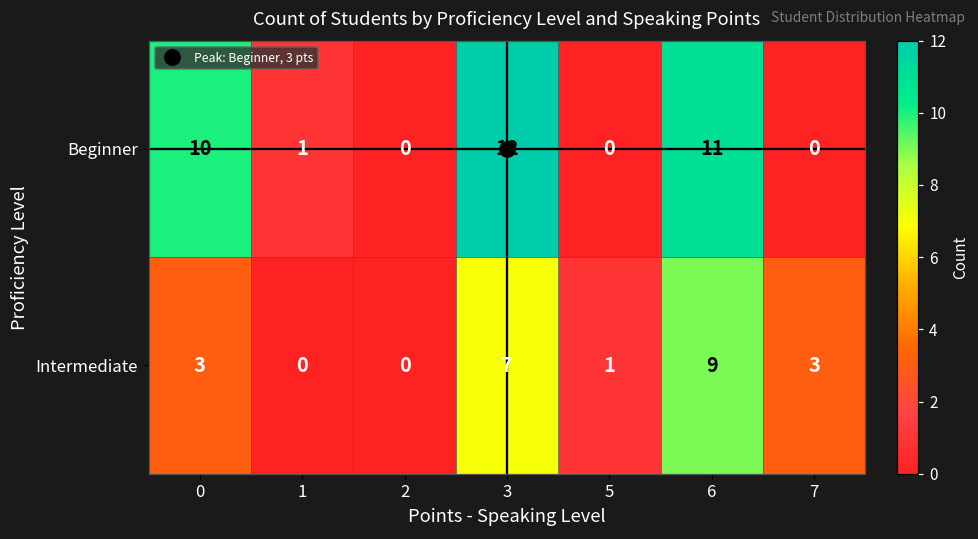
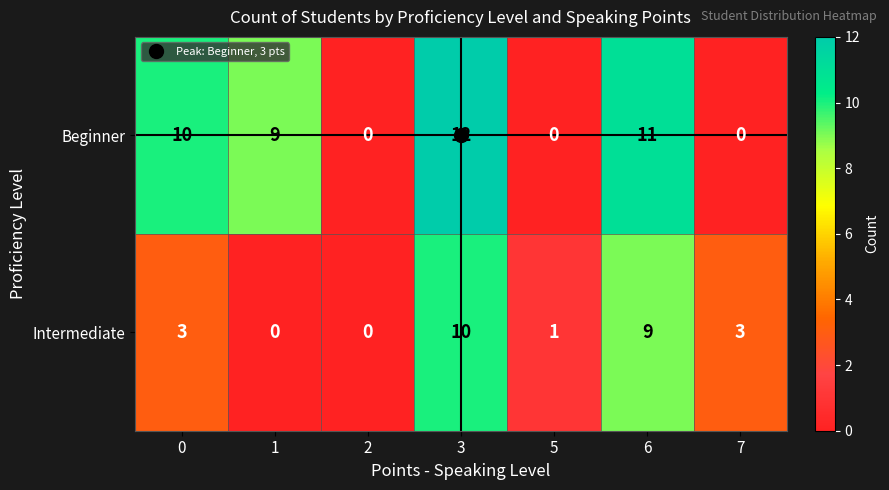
Beginner, 1: 1 -> 9
Intermediate, 3: 7 -> 10
